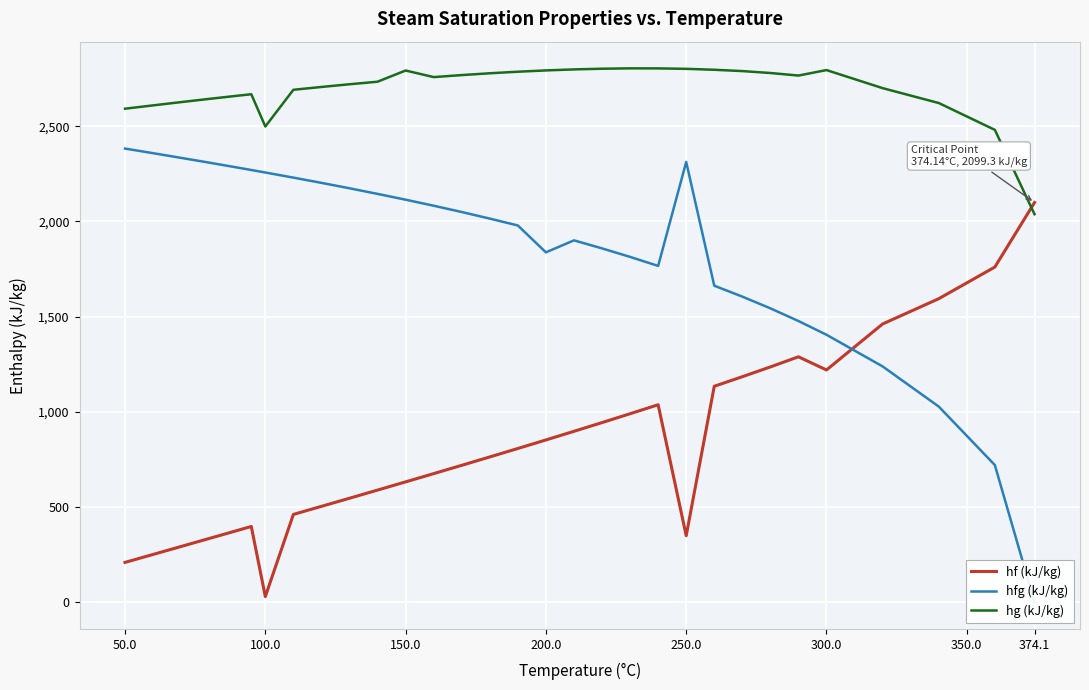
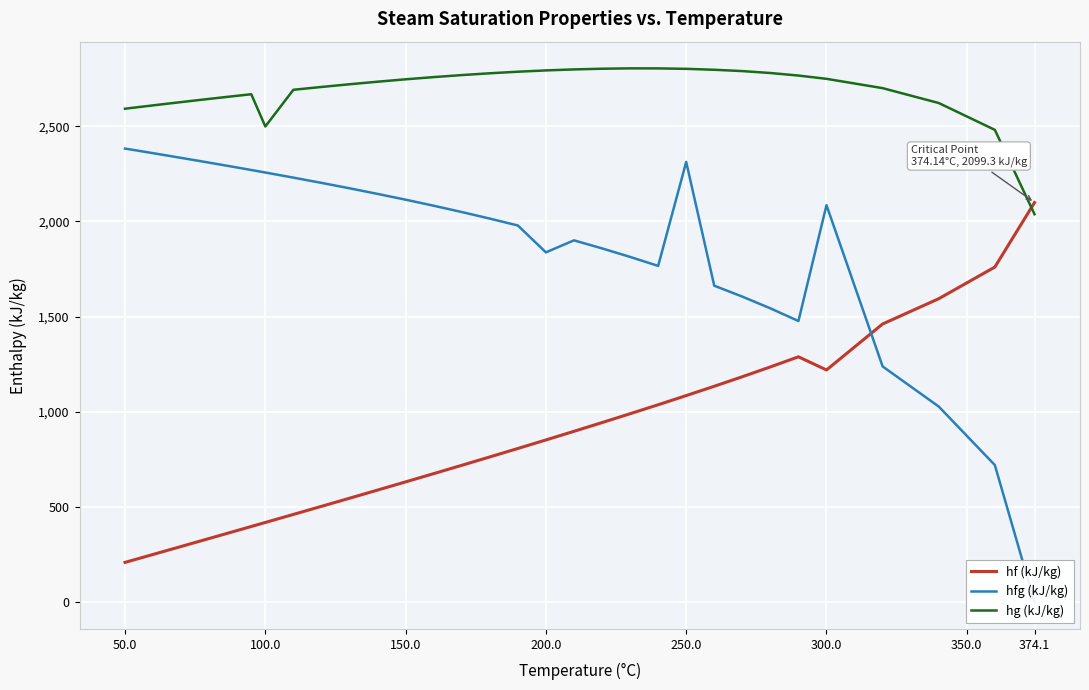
hf (kJ/kg), 100.0: 30 -> 420
hg (kJ/kg), 150.0: 2,790 -> 2,750
hf (kJ/kg), 250.0: 350 -> 1,090
hfg (kJ/kg), 300.0: 1,400 -> 2,090
hg (kJ/kg), 300.0: 2,800 -> 2,750
